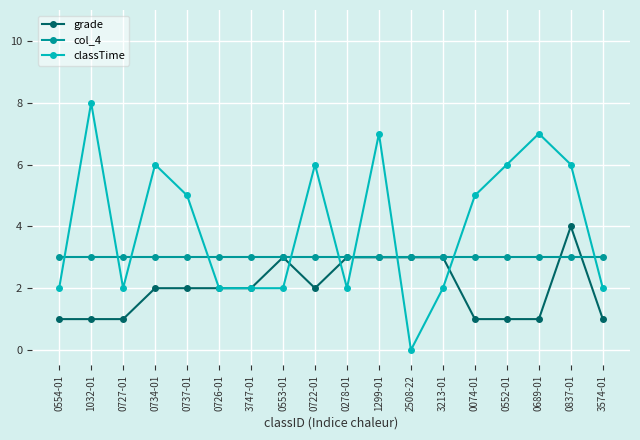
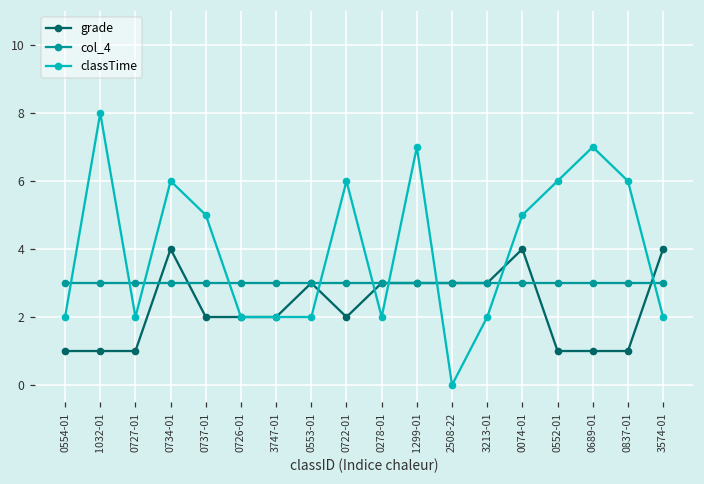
grade, 0734-01: 2 -> 4
grade, 0074-01: 1 -> 4
grade, 0837-01: 4 -> 1
grade, 3574-01: 1 -> 4
